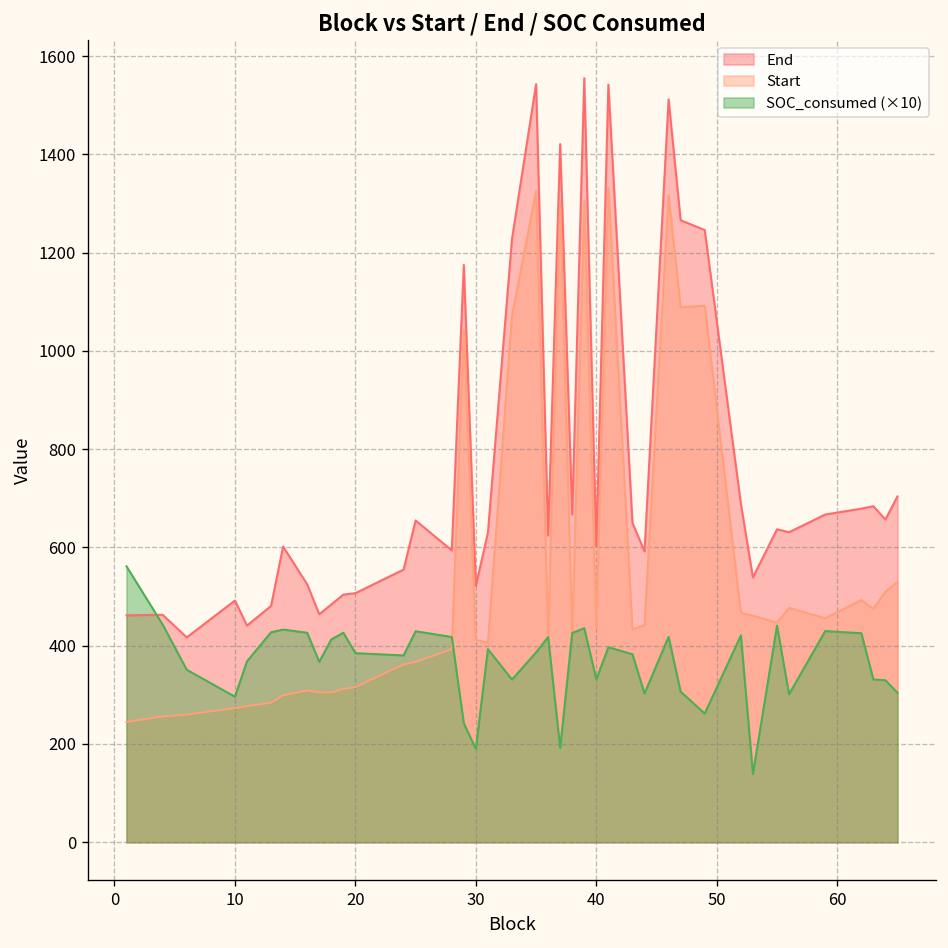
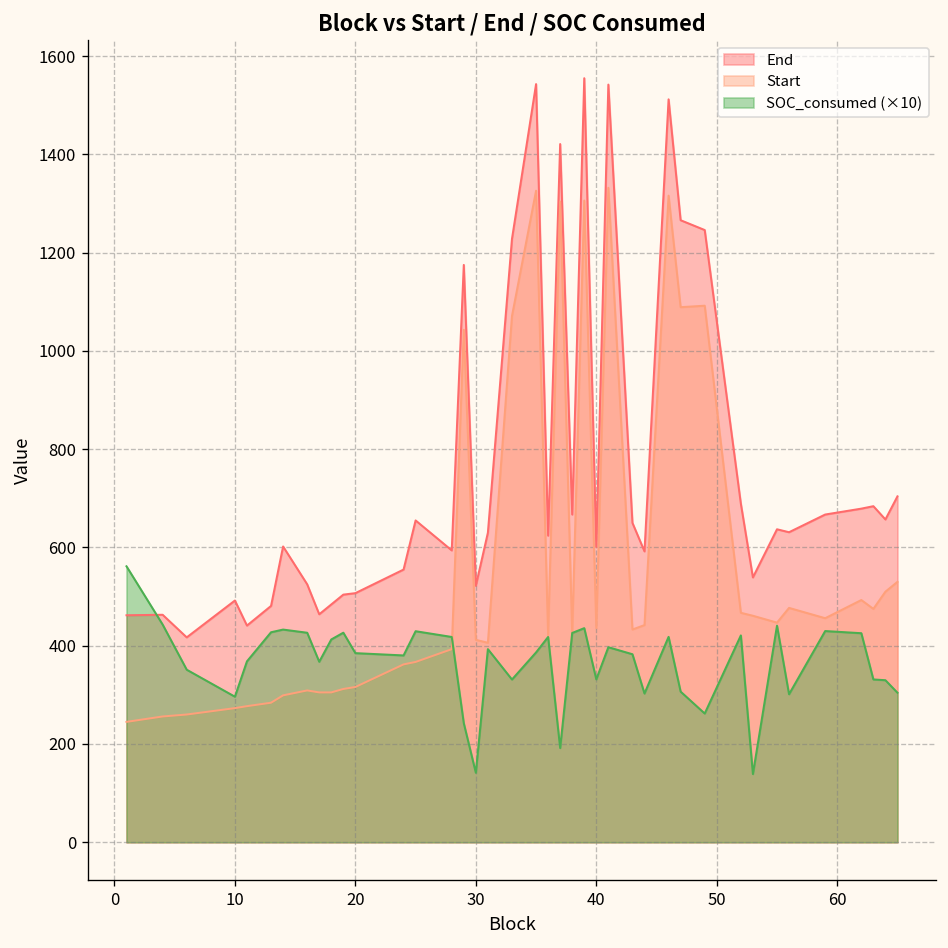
SOC_consumed (×10), 30: 190 -> 140
